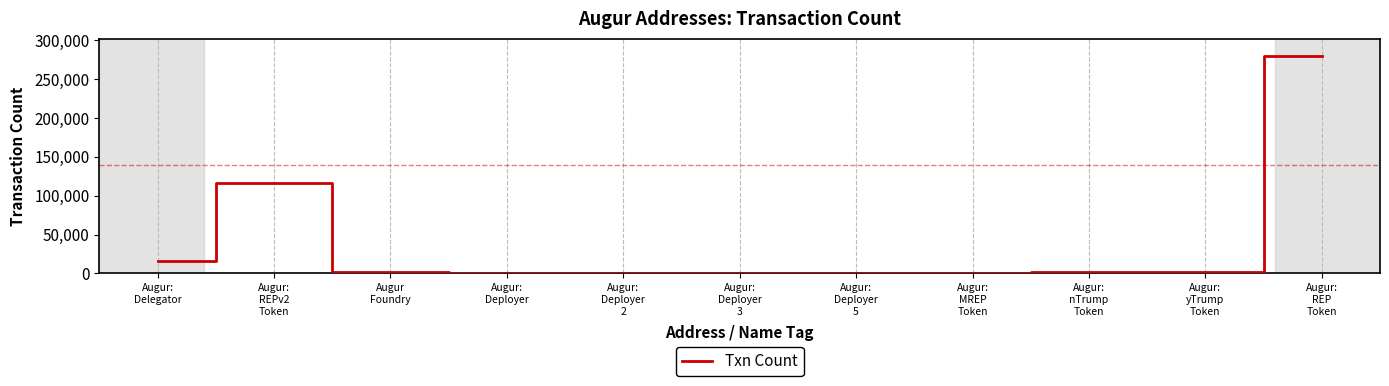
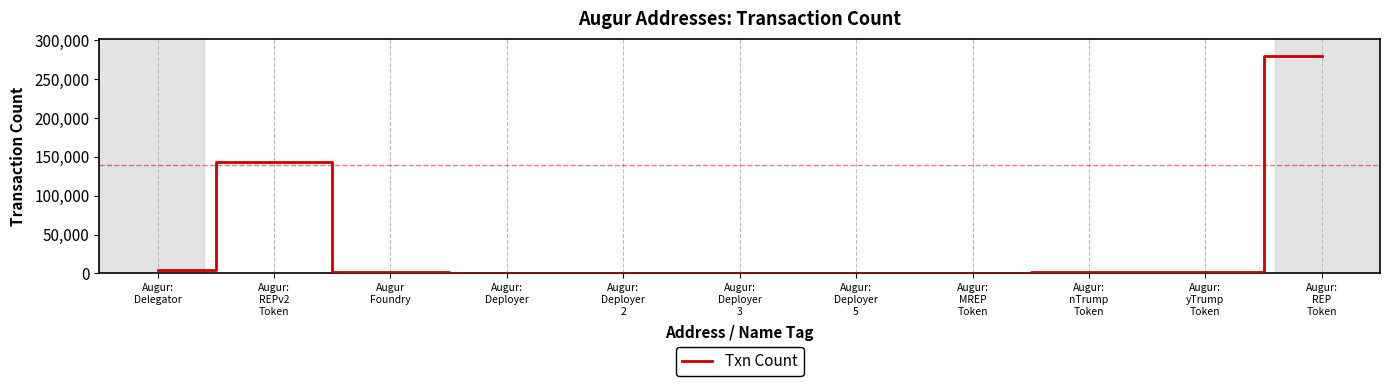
Augur: Delegator: 20,000 -> 0
Augur: REPv2 Token: 120,000 -> 140,000
